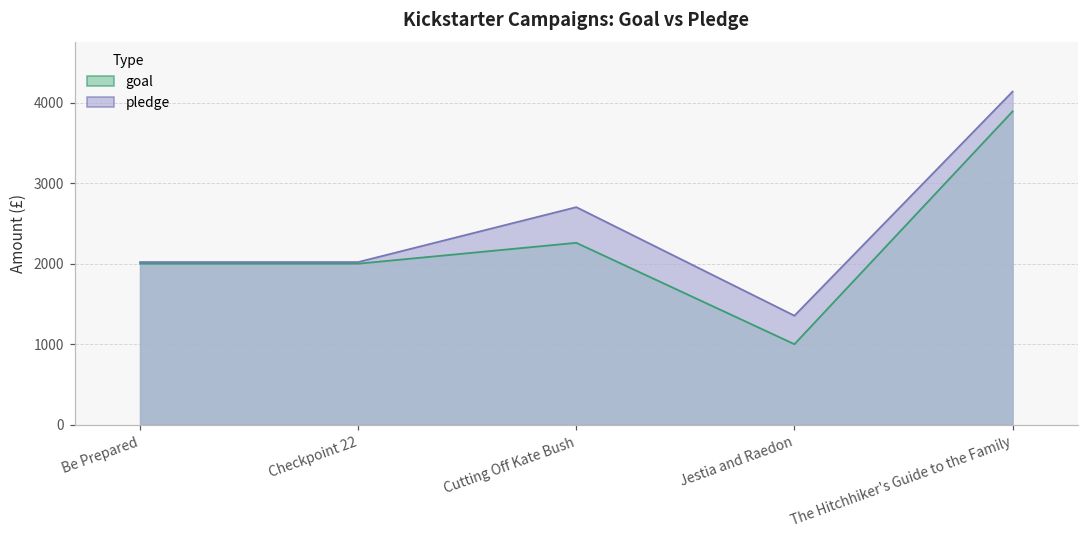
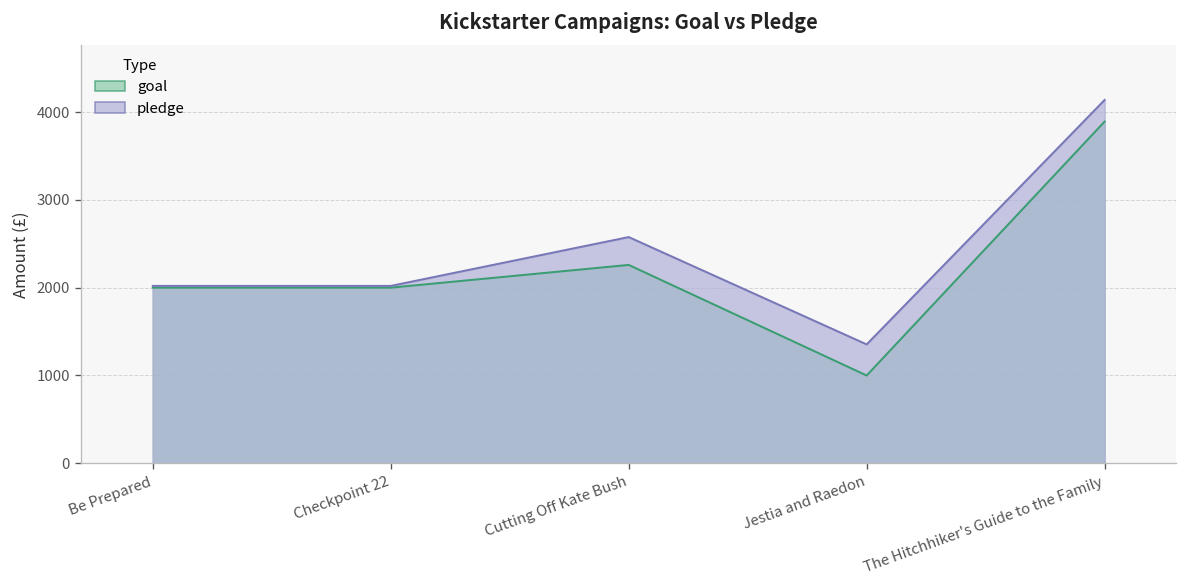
pledge, Cutting Off Kate Bush: 2700 -> 2600
